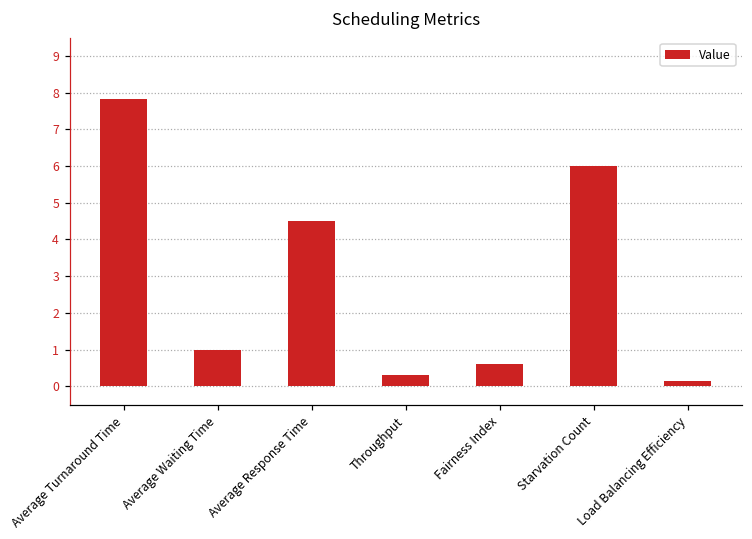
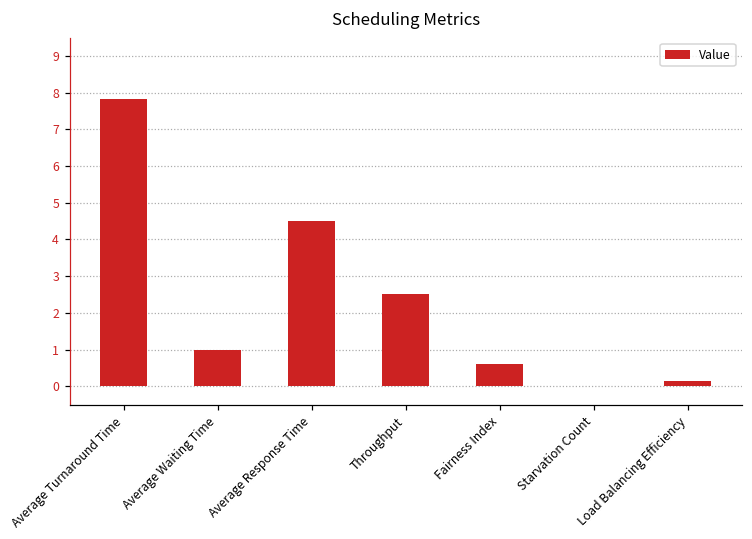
Throughput: 0.3 -> 2.5
Starvation Count: 6 -> 0
